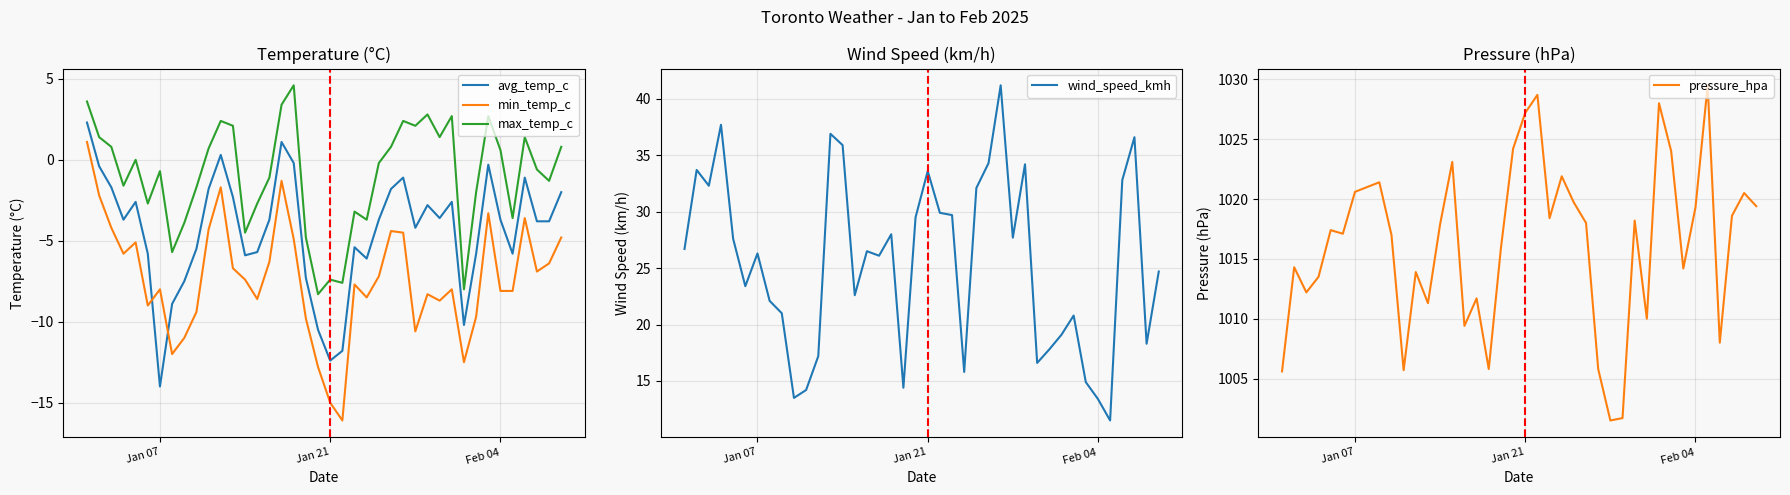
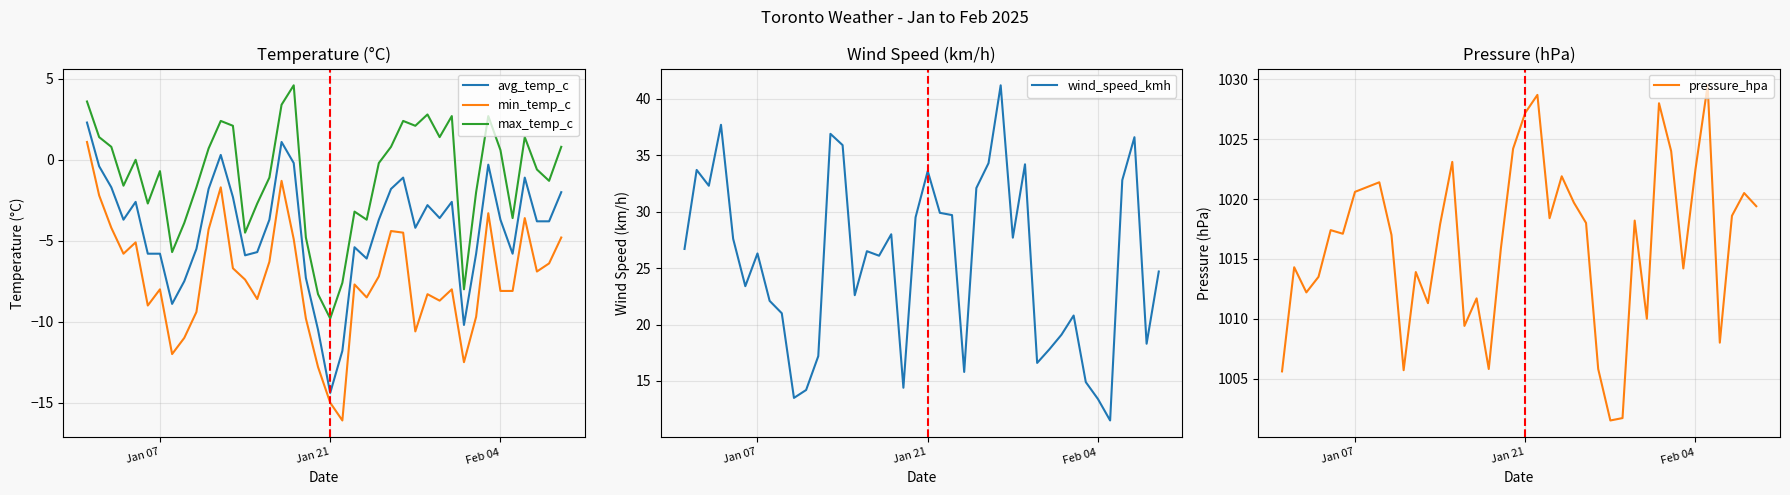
Temperature (°C), avg_temp_c, Jan 07: -14.0 -> -5.8
Temperature (°C), avg_temp_c, Jan 21: -12.4 -> -14.4
Temperature (°C), max_temp_c, Jan 21: -7.4 -> -9.8
Pressure (hPa), Feb 04: 1019.3 -> 1022.5
